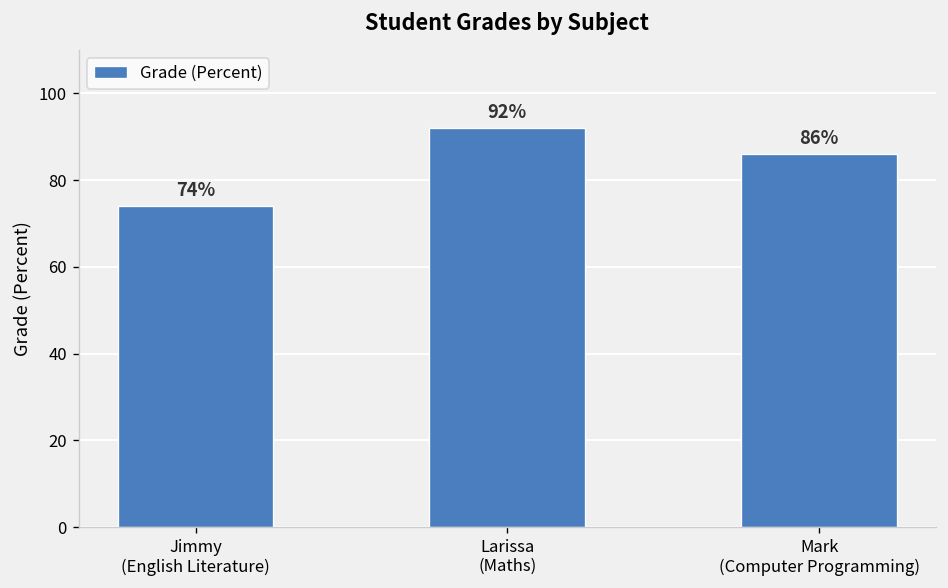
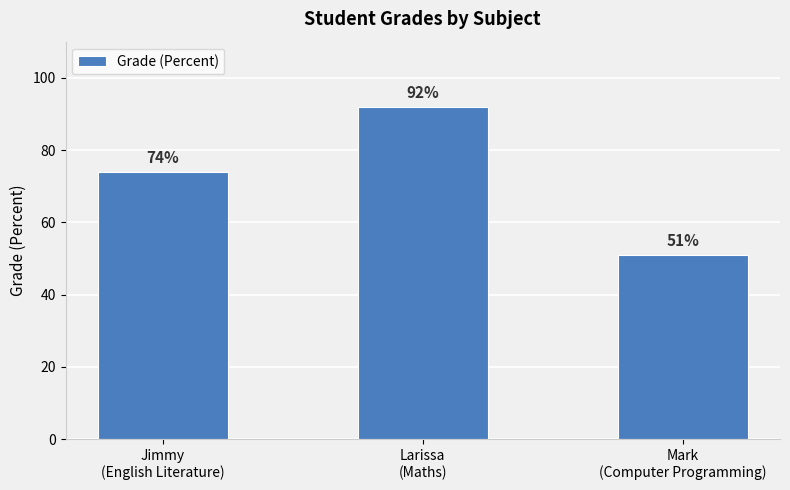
Mark (Computer Programming): 86% -> 51%
